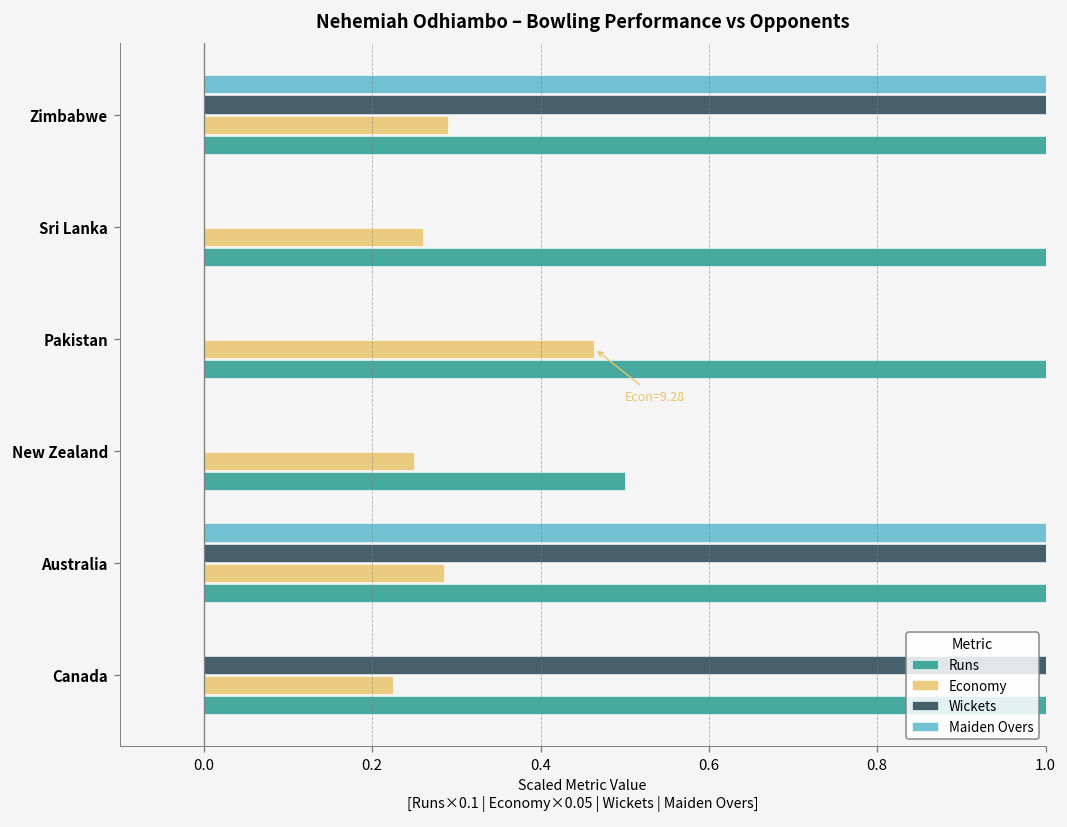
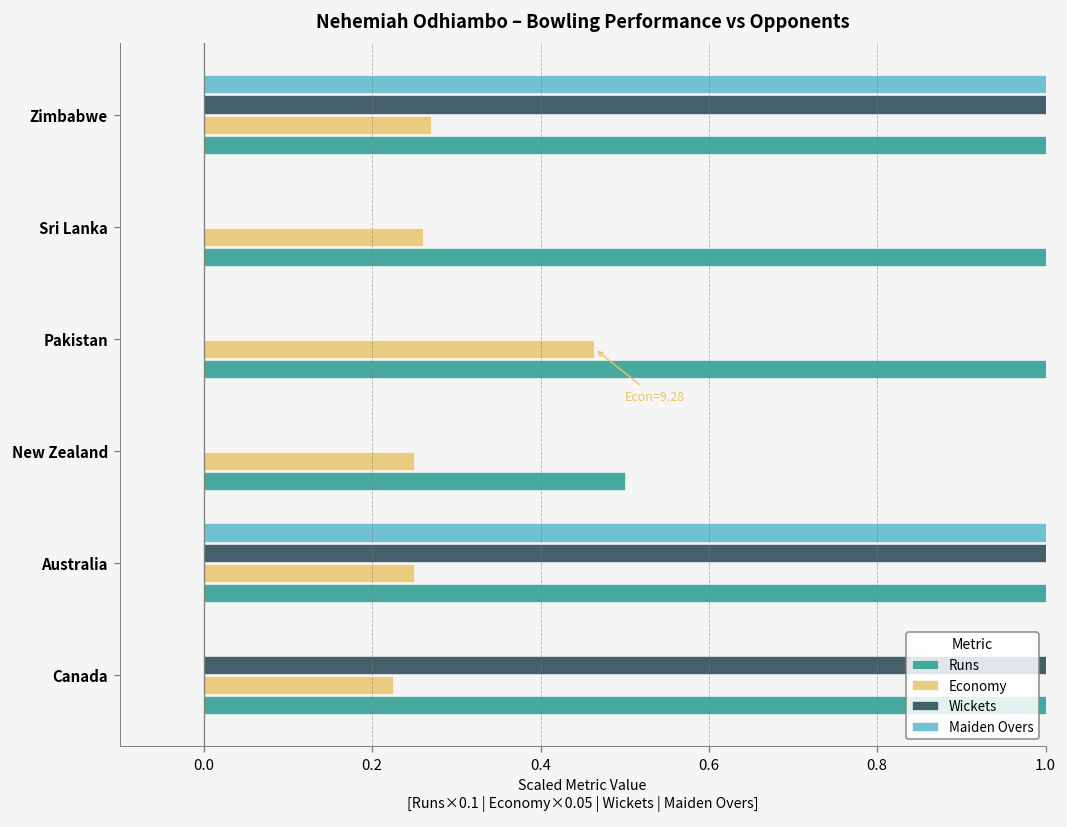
Economy, Zimbabwe: 0.29 -> 0.27
Economy, Australia: 0.29 -> 0.25
